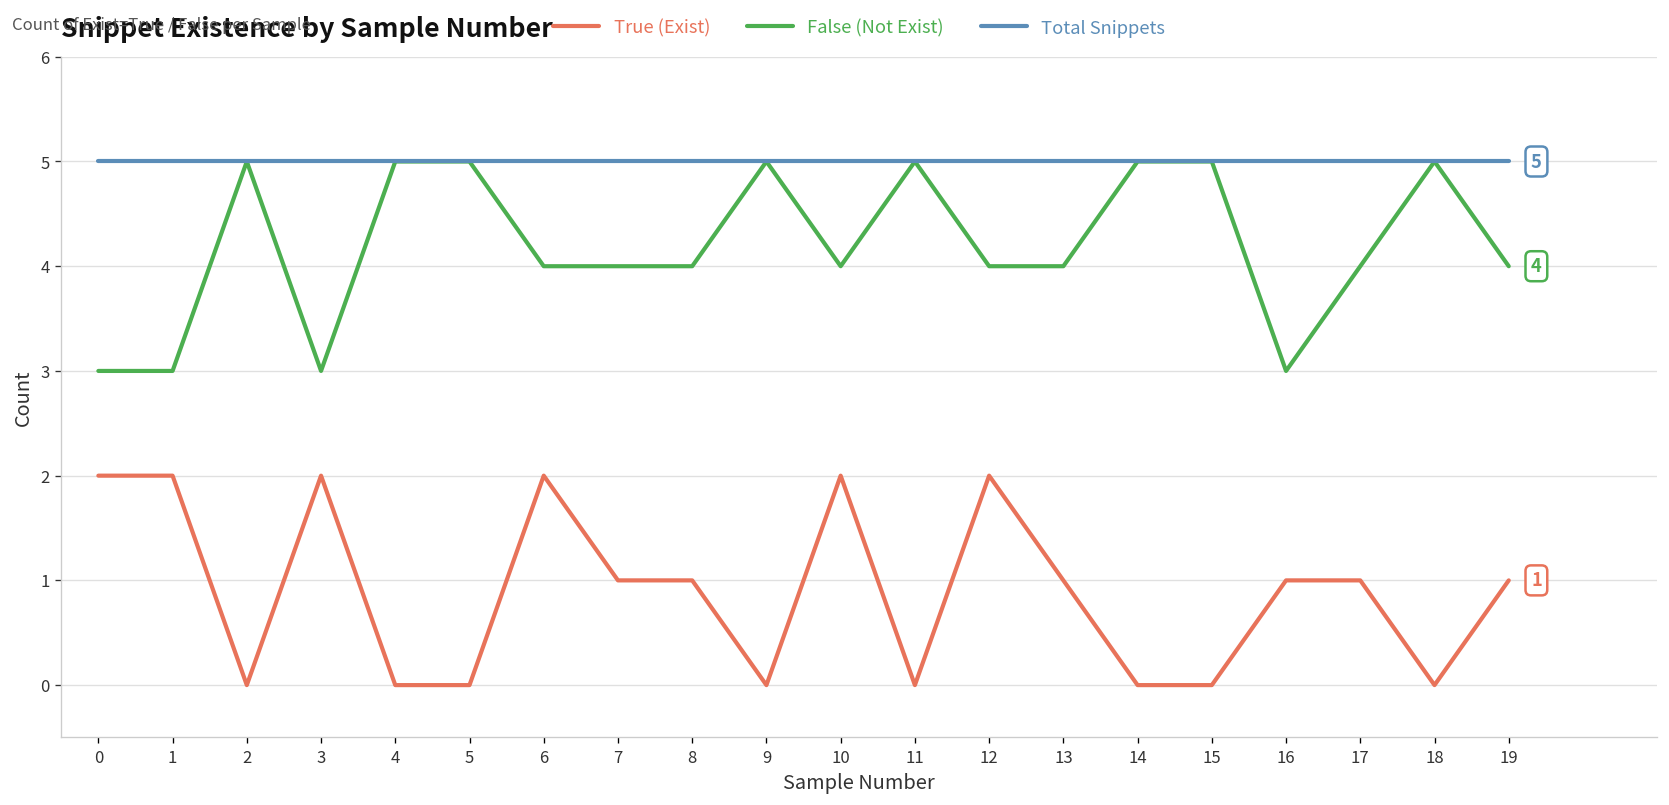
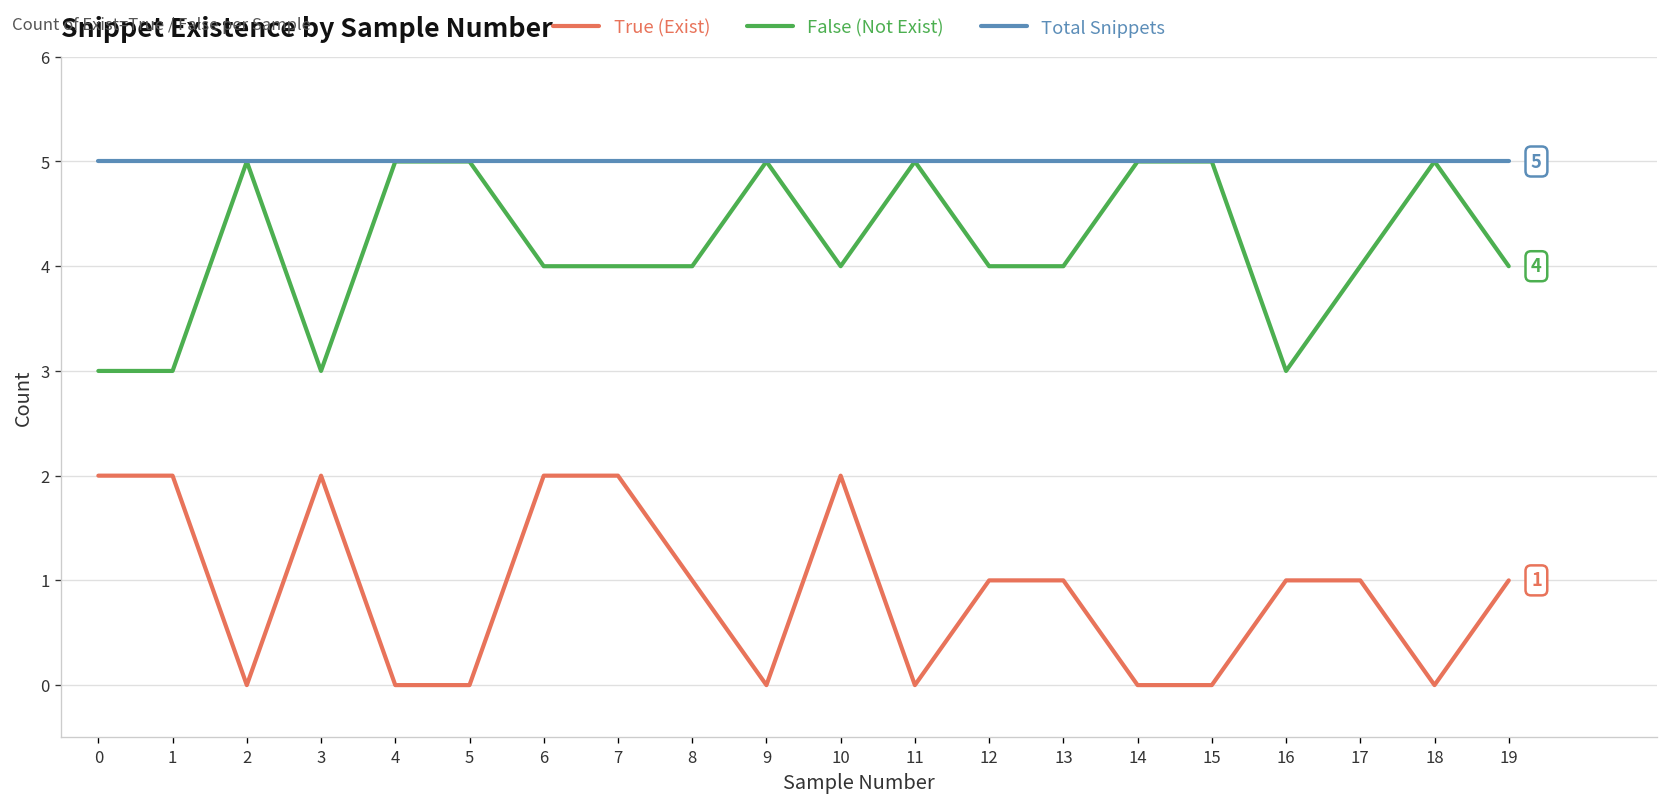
True (Exist), 7: 1 -> 2
True (Exist), 12: 2 -> 1
